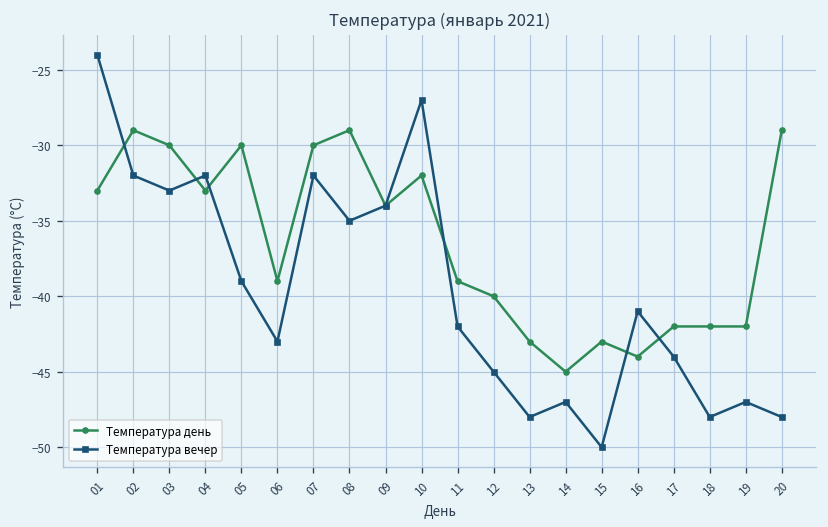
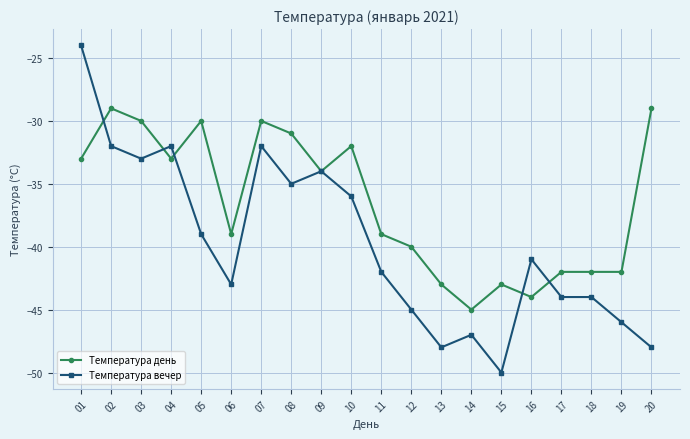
Температура день, 08: -29 -> -31
Температура вечер, 10: -27 -> -36
Температура вечер, 18: -48 -> -44
Температура вечер, 19: -47 -> -46
